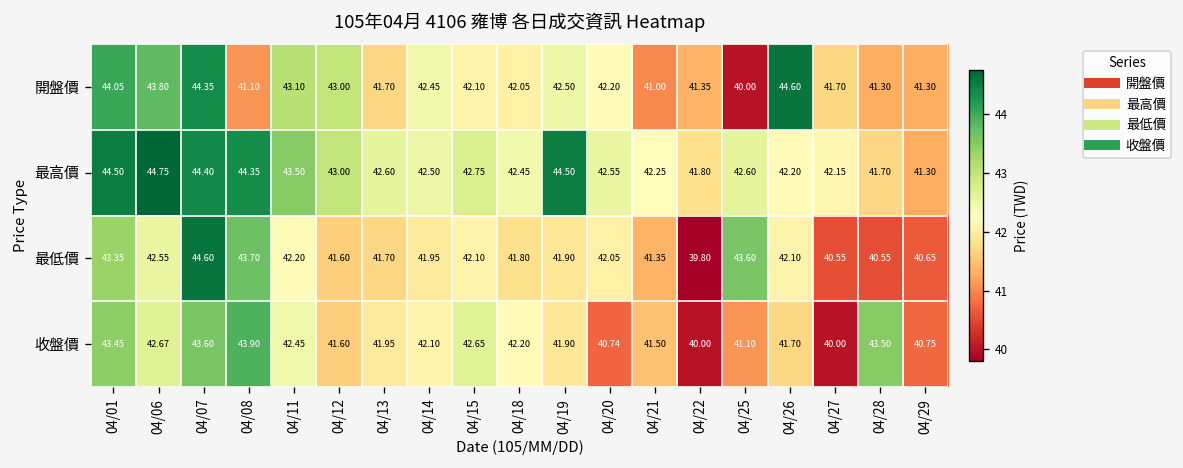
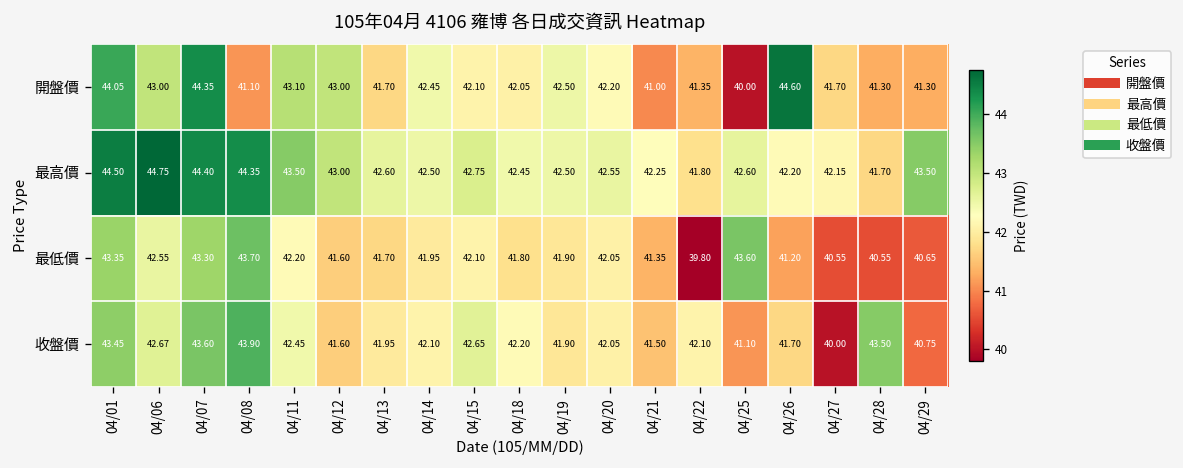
開盤價, 04/06: 43.80 -> 43.00
最高價, 04/19: 44.50 -> 42.50
最高價, 04/29: 41.30 -> 43.50
最低價, 04/07: 44.60 -> 43.30
最低價, 04/26: 42.10 -> 41.20
收盤價, 04/20: 40.74 -> 42.05
收盤價, 04/22: 40.00 -> 42.10
